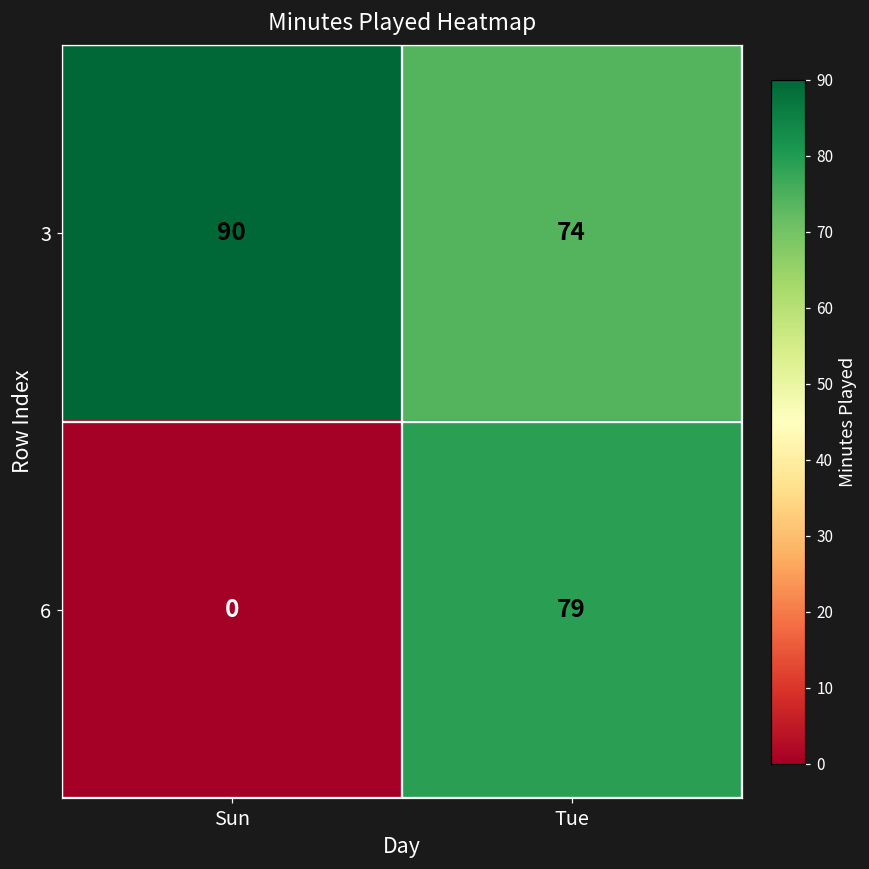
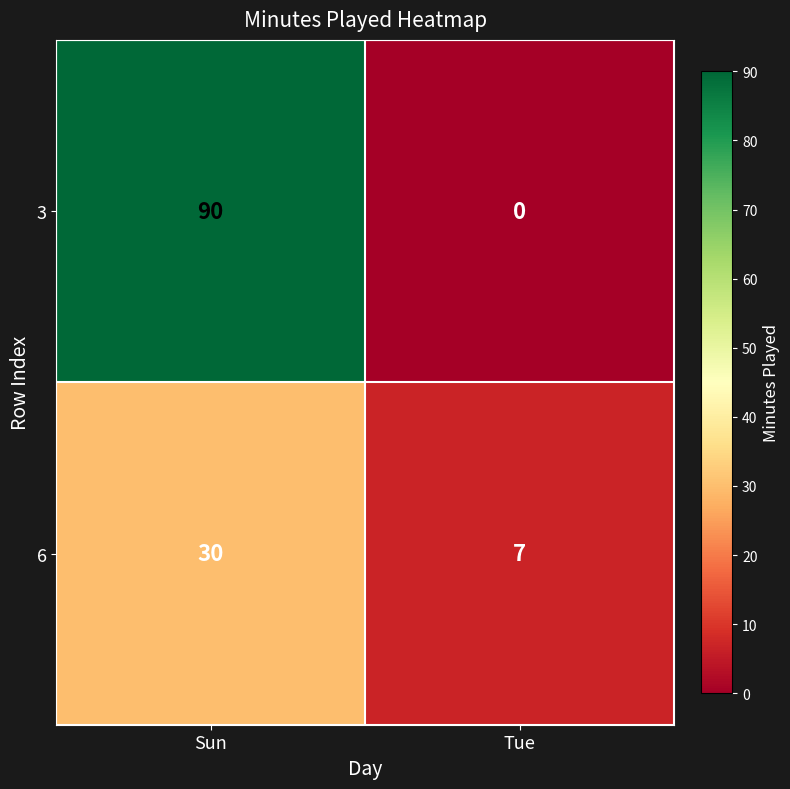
3, Tue: 74 -> 0
6, Sun: 0 -> 30
6, Tue: 79 -> 7
